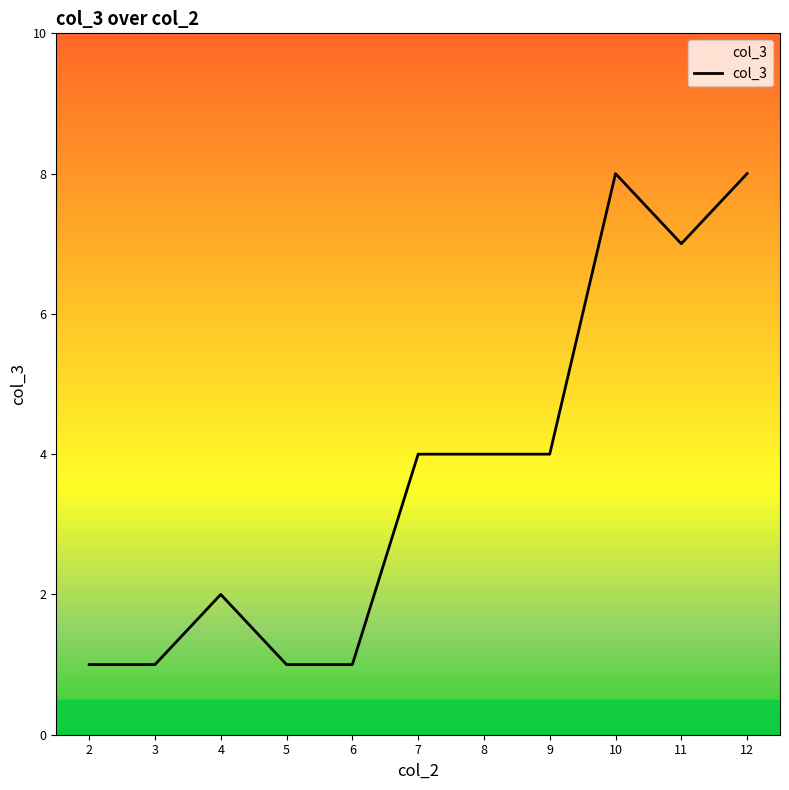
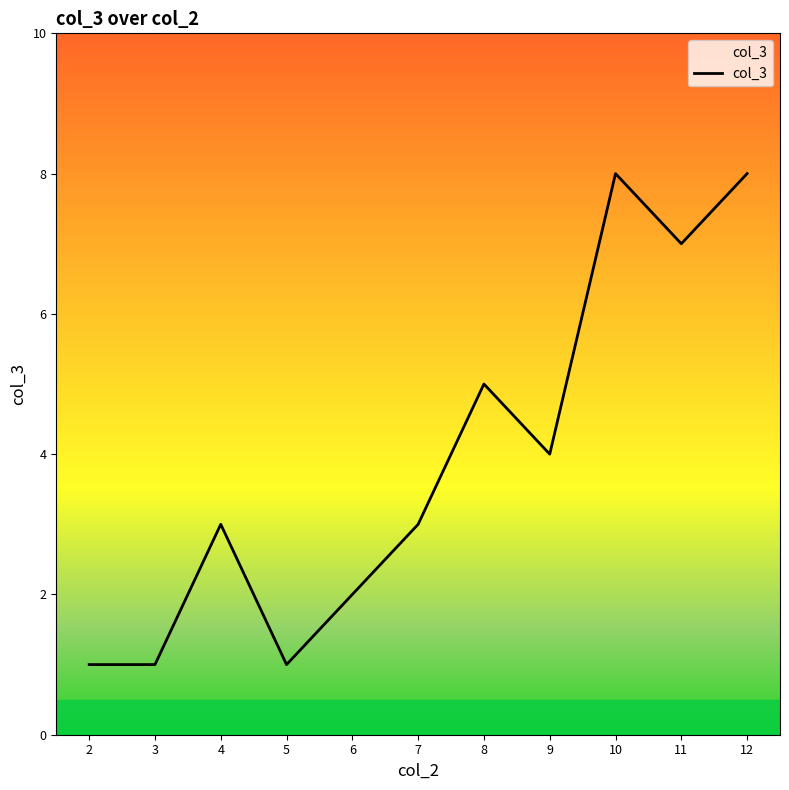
4: 2 -> 3
6: 1 -> 2
7: 4 -> 3
8: 4 -> 5
